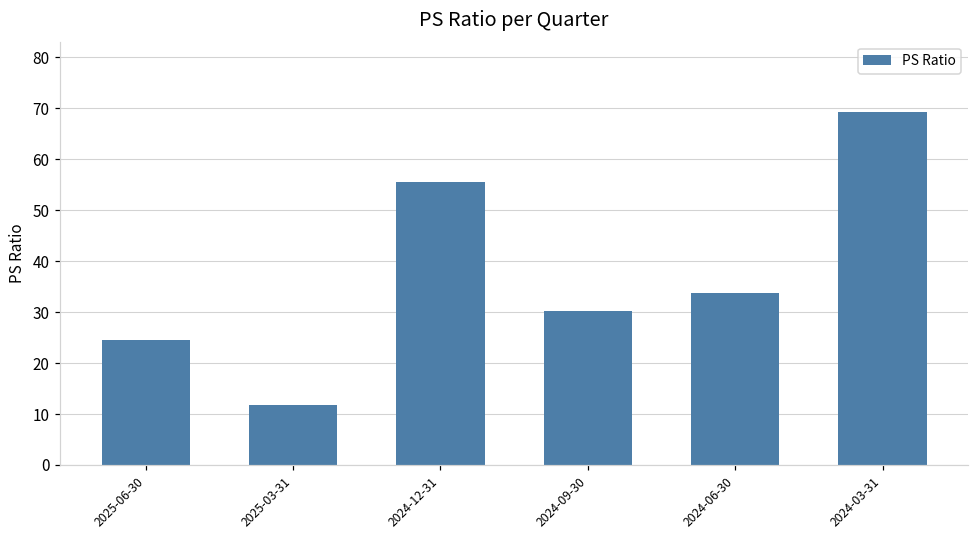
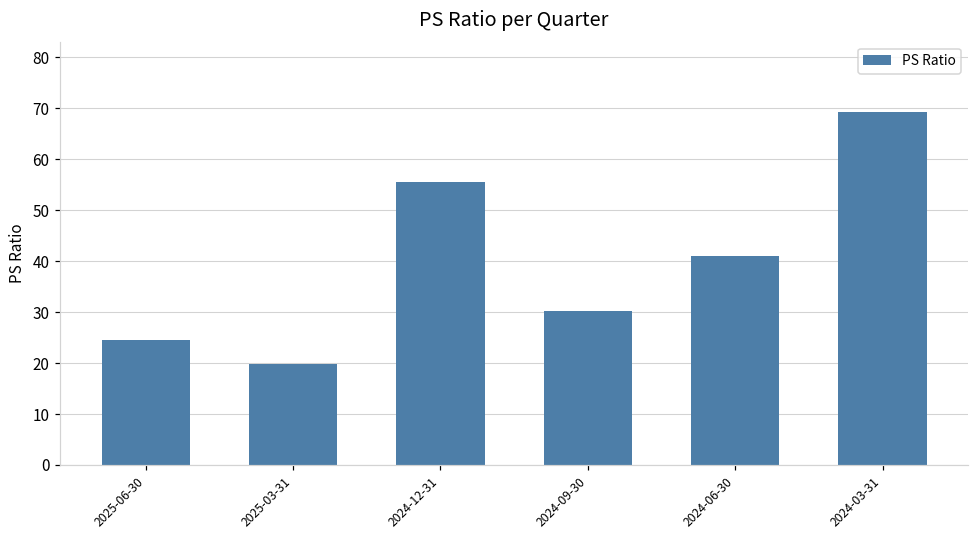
2025-03-31: 12 -> 20
2024-06-30: 34 -> 41
